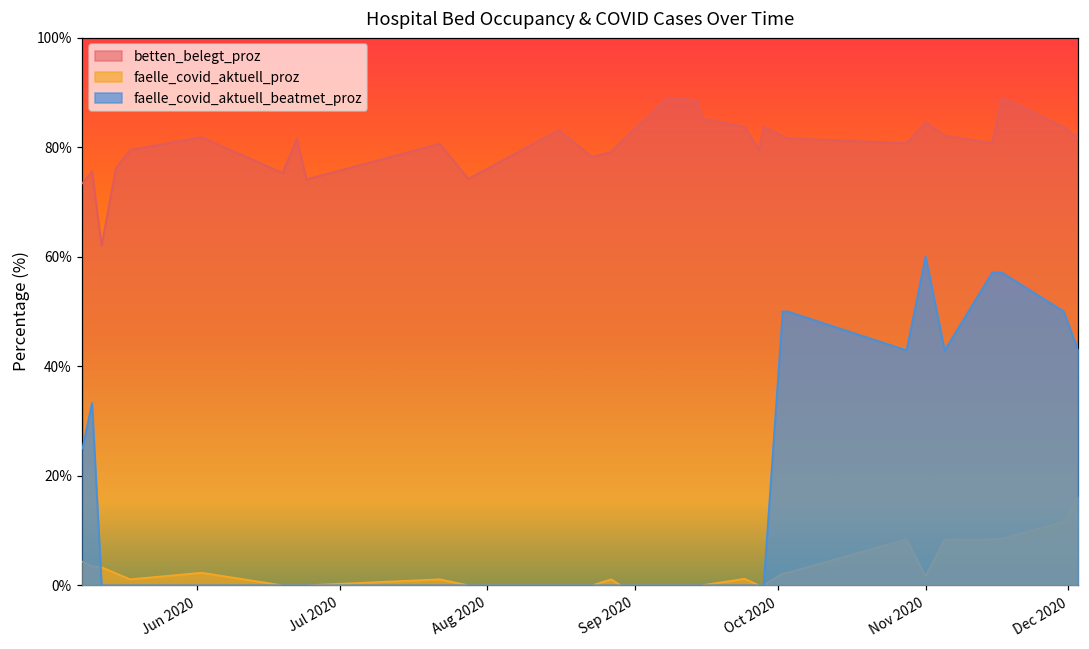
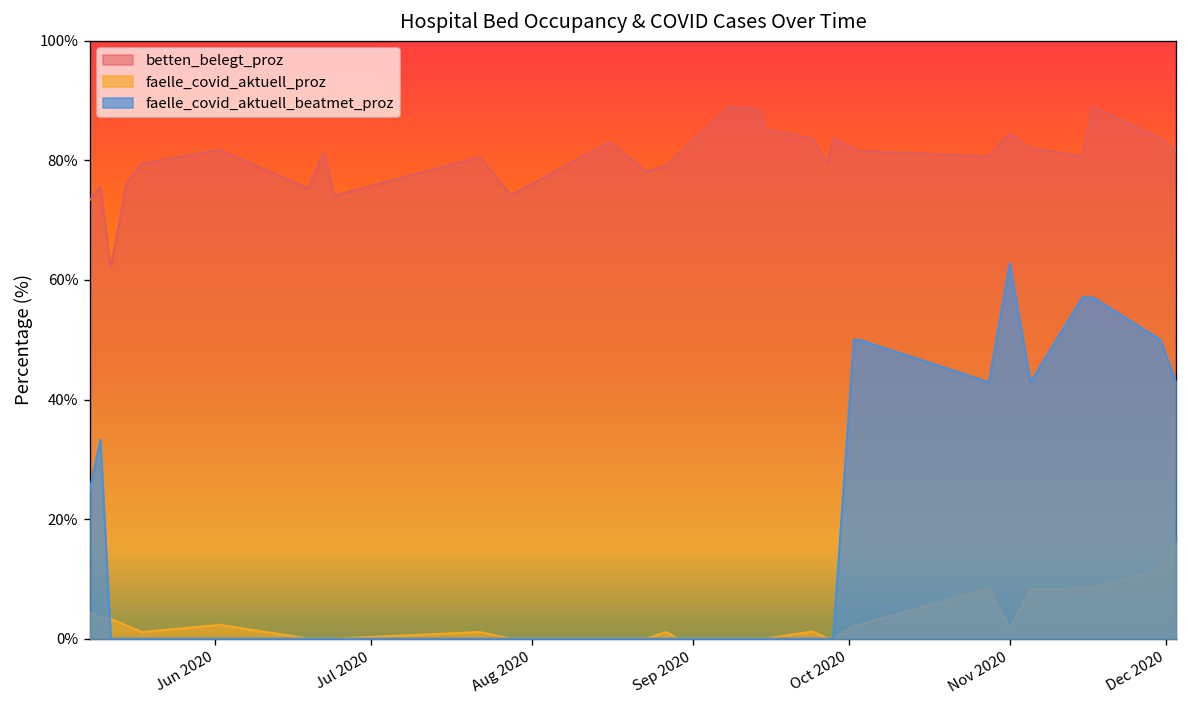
faelle_covid_aktuell_beatmet_proz, Nov 2020: 60% -> 63%
